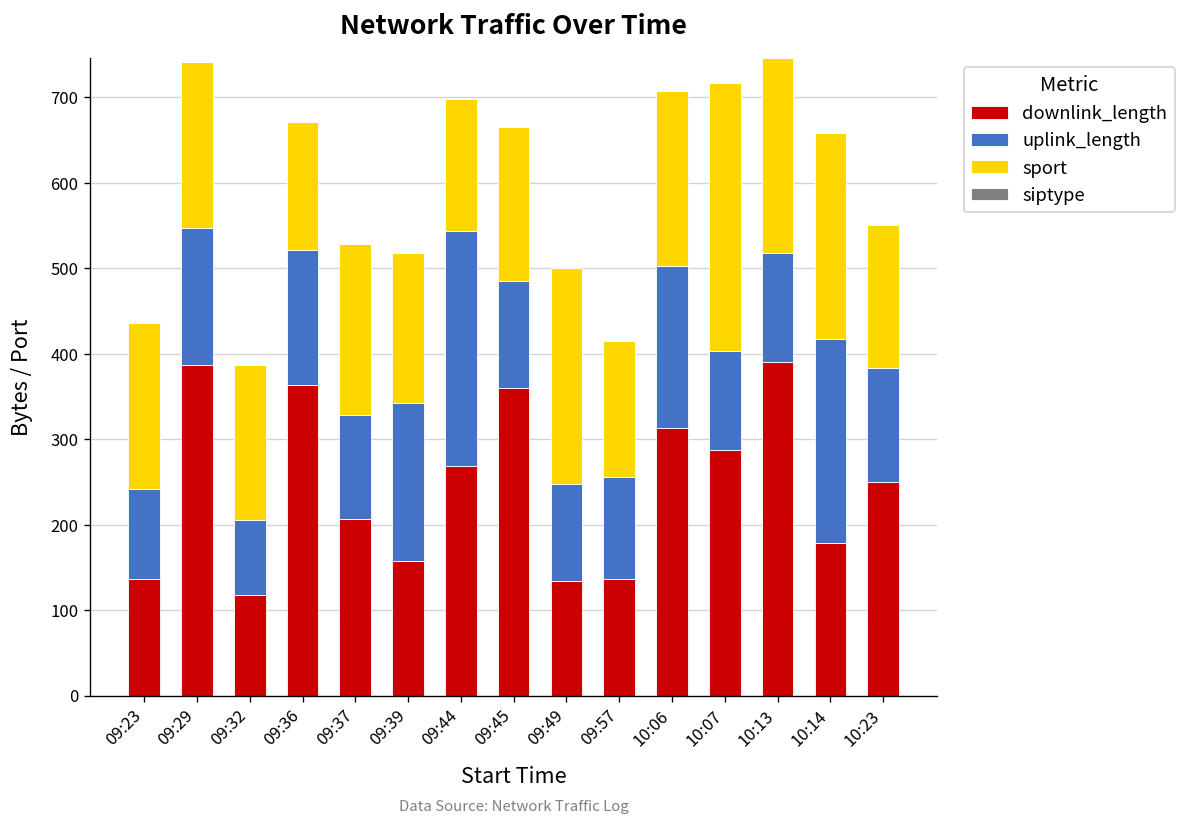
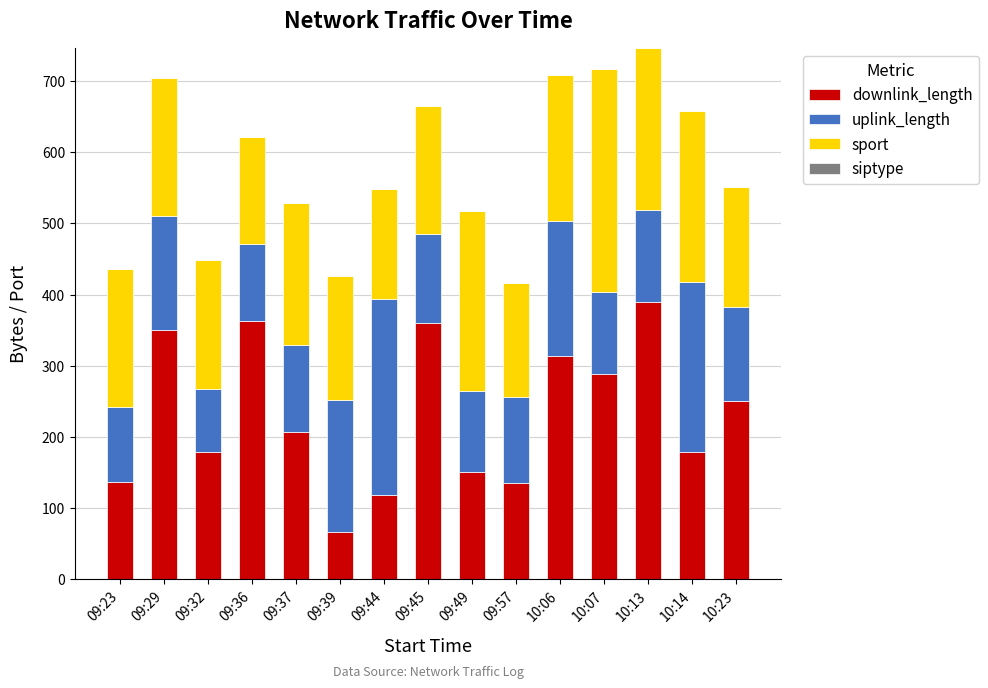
downlink_length, 09:29: 390 -> 350
downlink_length, 09:32: 120 -> 180
uplink_length, 09:36: 160 -> 110
downlink_length, 09:39: 160 -> 70
downlink_length, 09:44: 270 -> 120
downlink_length, 09:49: 130 -> 150
